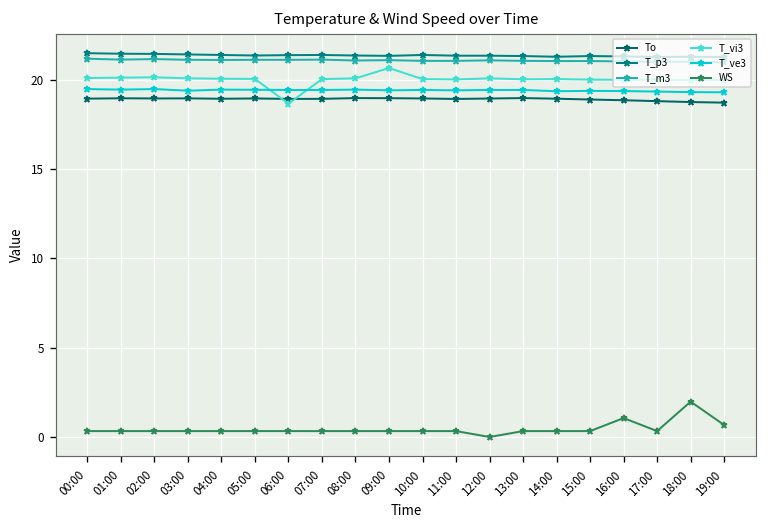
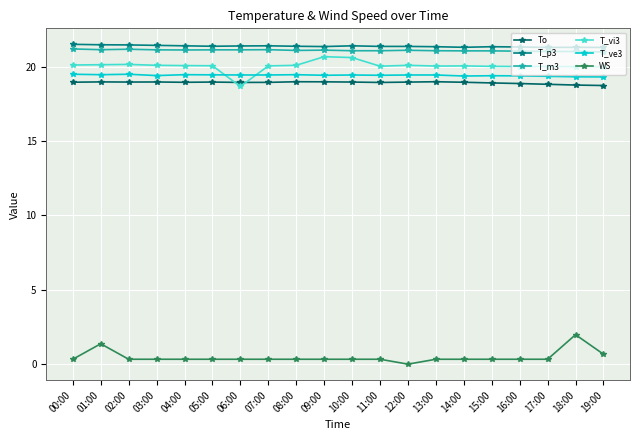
WS, 01:00: 0.3 -> 1.4
T_vi3, 10:00: 20.0 -> 20.6
WS, 16:00: 1.1 -> 0.3
